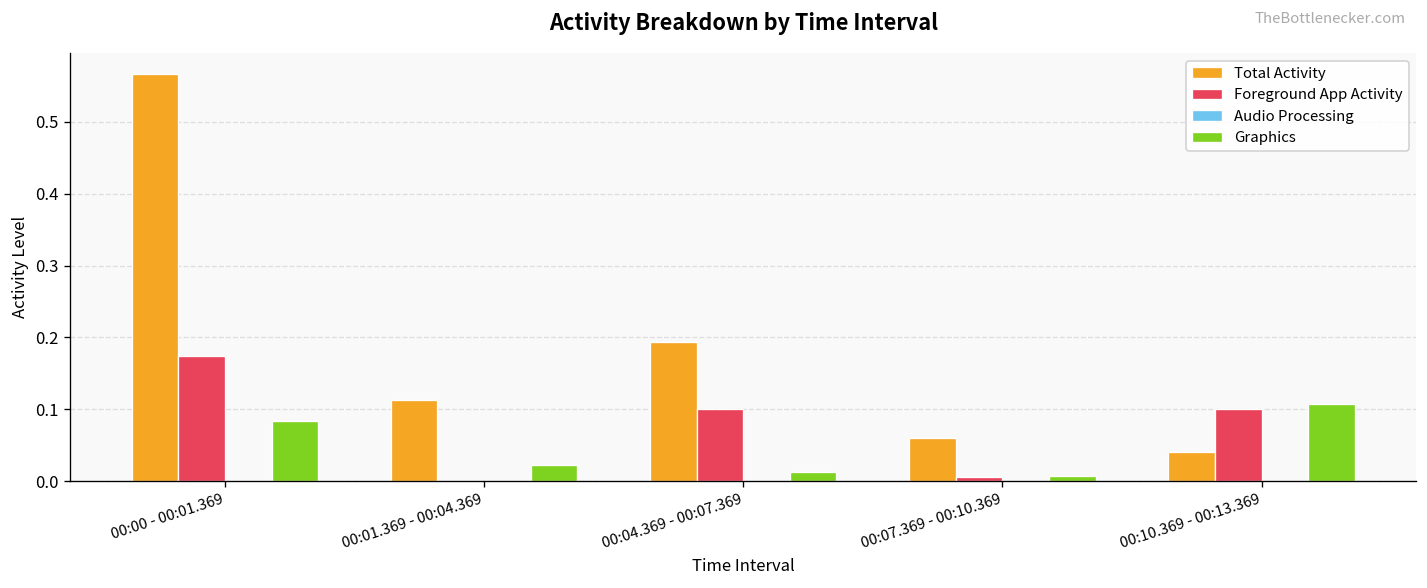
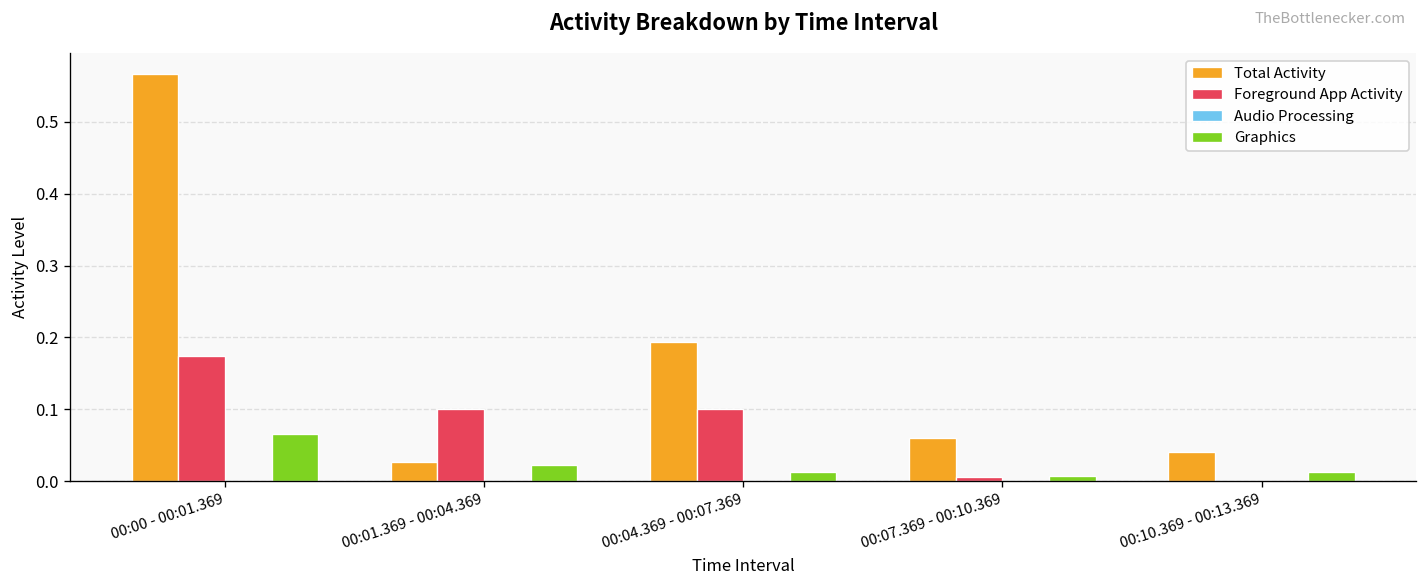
Graphics, 00:00 - 00:01.369: 0.08 -> 0.07
Total Activity, 00:01.369 - 00:04.369: 0.11 -> 0.03
Foreground App Activity, 00:01.369 - 00:04.369: 0.0 -> 0.1
Foreground App Activity, 00:10.369 - 00:13.369: 0.1 -> 0.0
Graphics, 00:10.369 - 00:13.369: 0.11 -> 0.01
